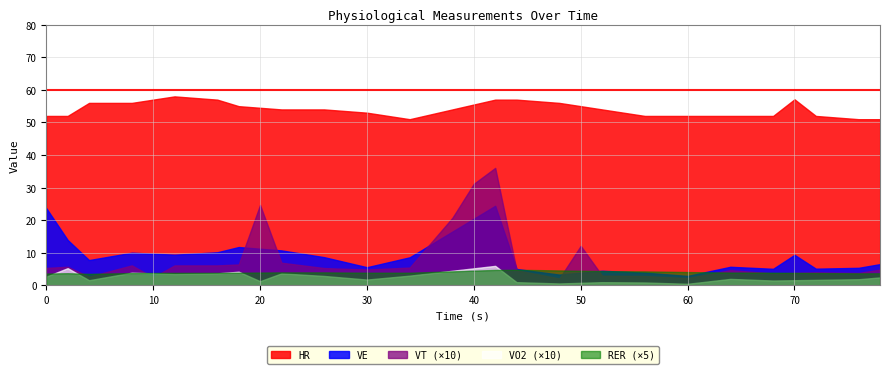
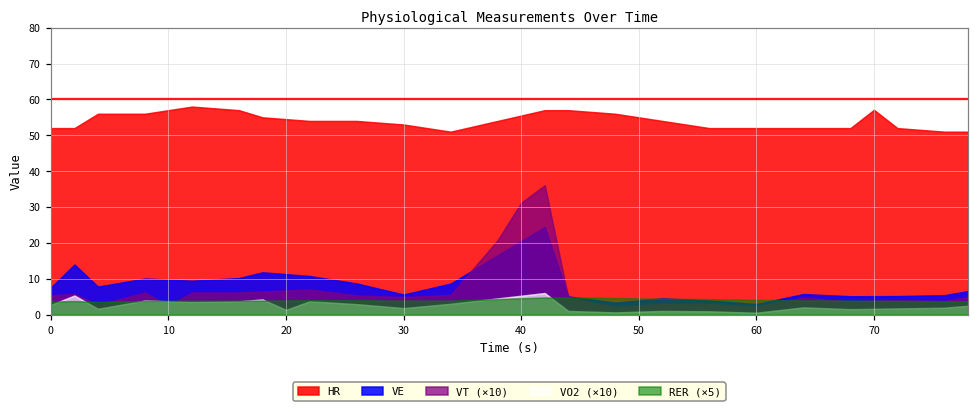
VE, 0: 24 -> 8
VT (×10), 20: 25 -> 7
VT (×10), 50: 12 -> 3
VE, 70: 9 -> 5
